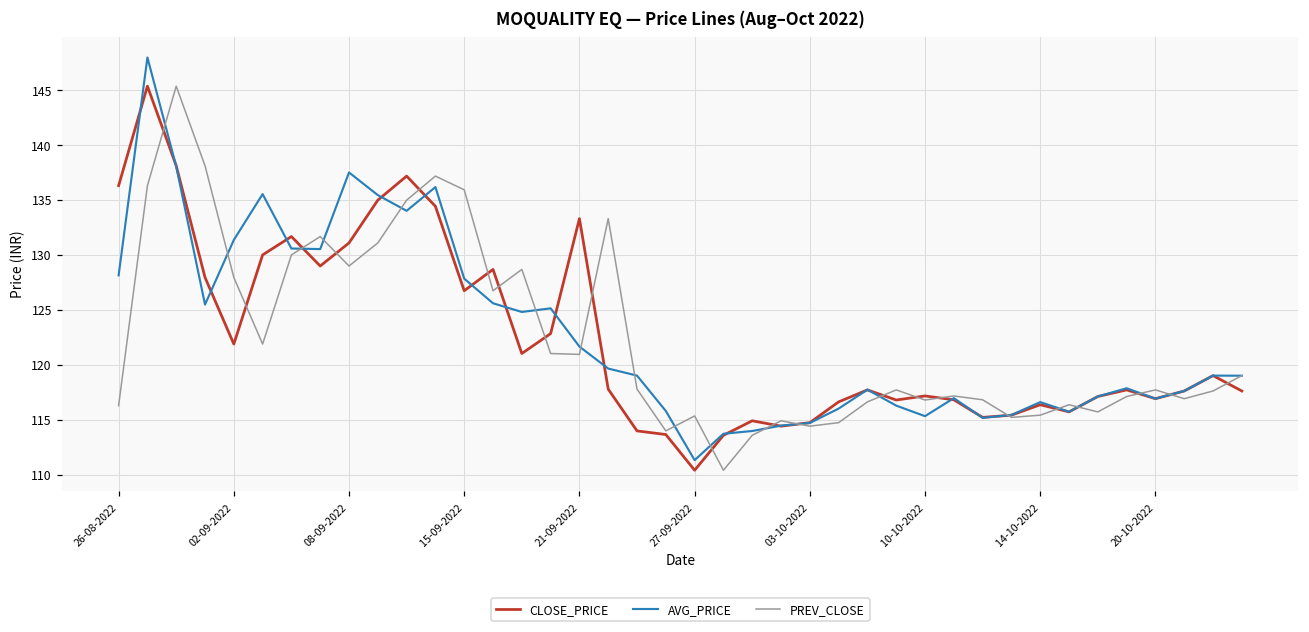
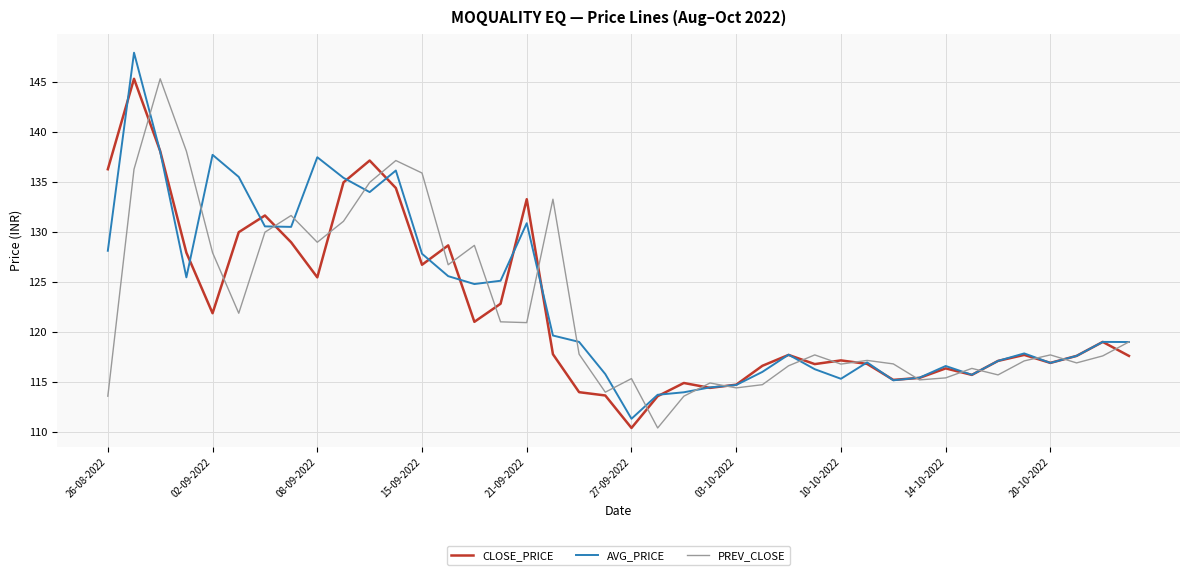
PREV_CLOSE, 26-08-2022: 116 -> 114
AVG_PRICE, 02-09-2022: 131 -> 138
CLOSE_PRICE, 08-09-2022: 131 -> 125
AVG_PRICE, 21-09-2022: 122 -> 131
